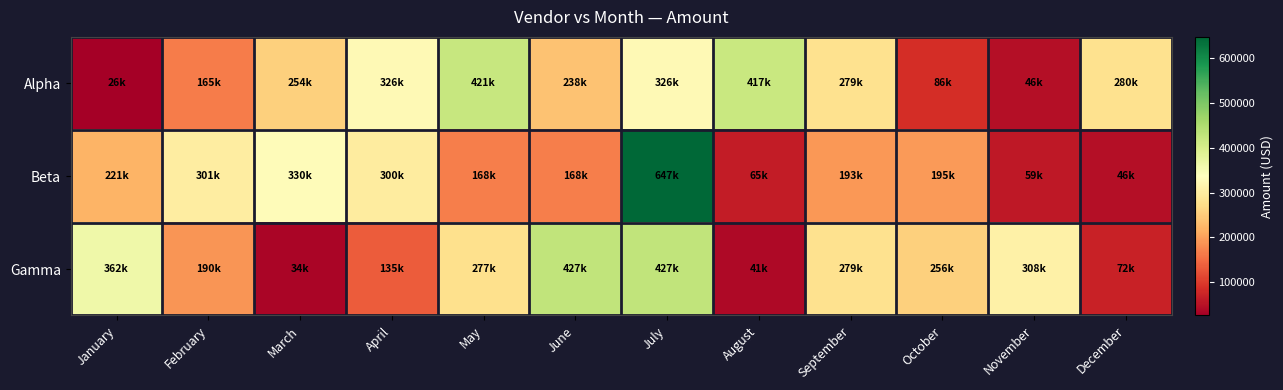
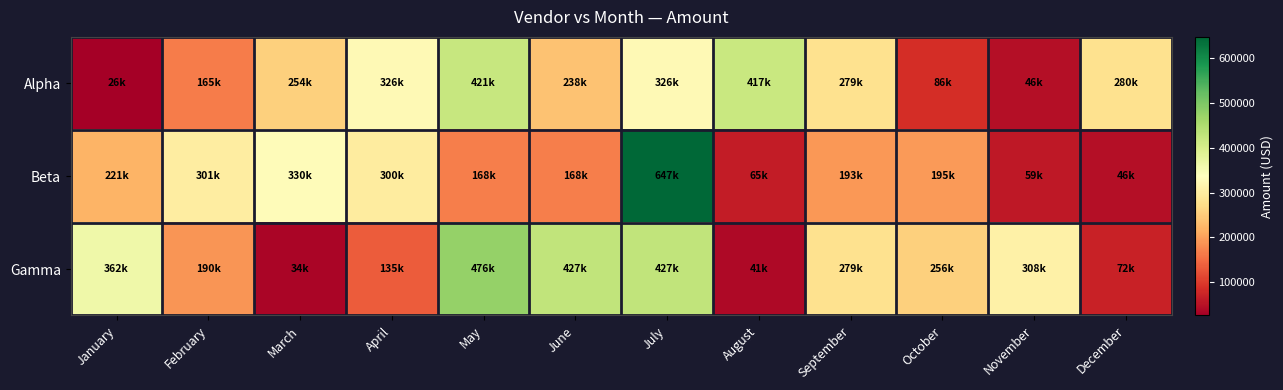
Gamma, May: 277k -> 476k
